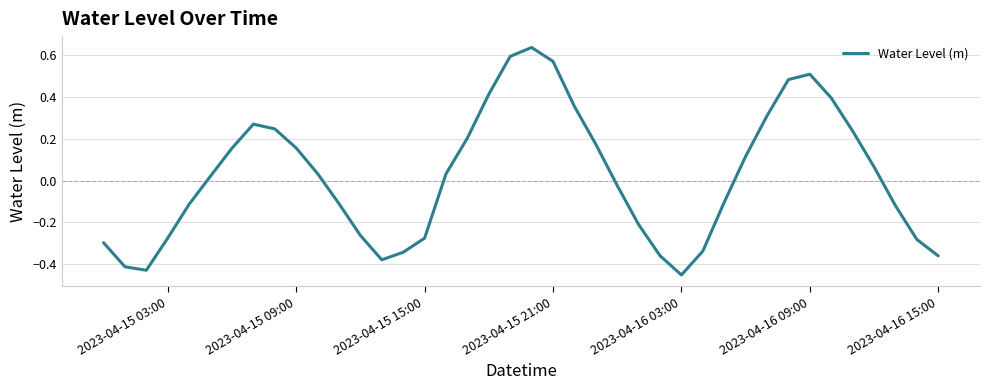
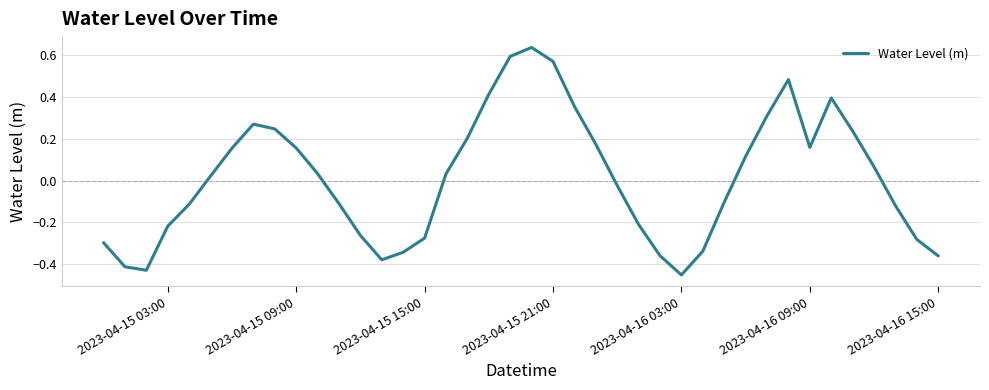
2023-04-15 03:00: -0.28 -> -0.22
2023-04-16 09:00: 0.51 -> 0.16
